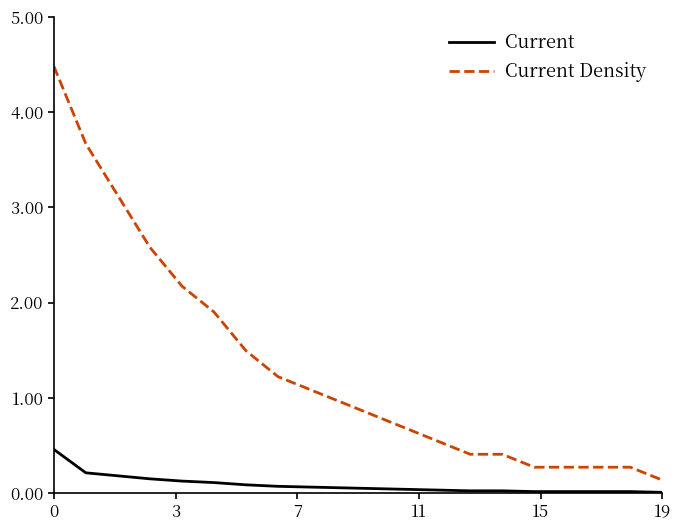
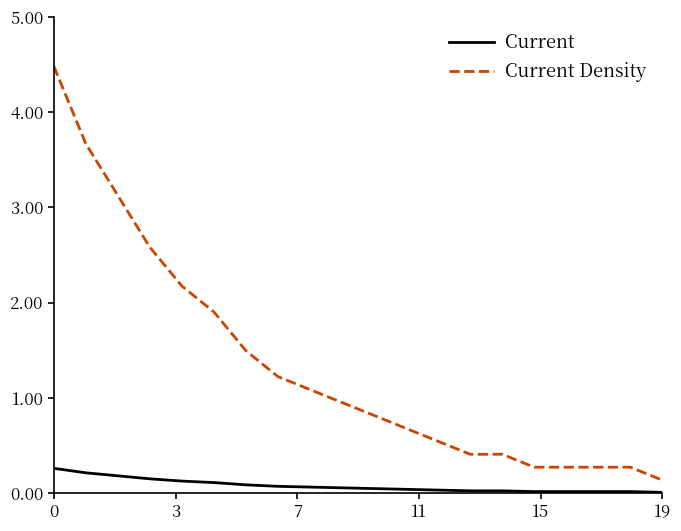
Current, 0: 0.5 -> 0.3
